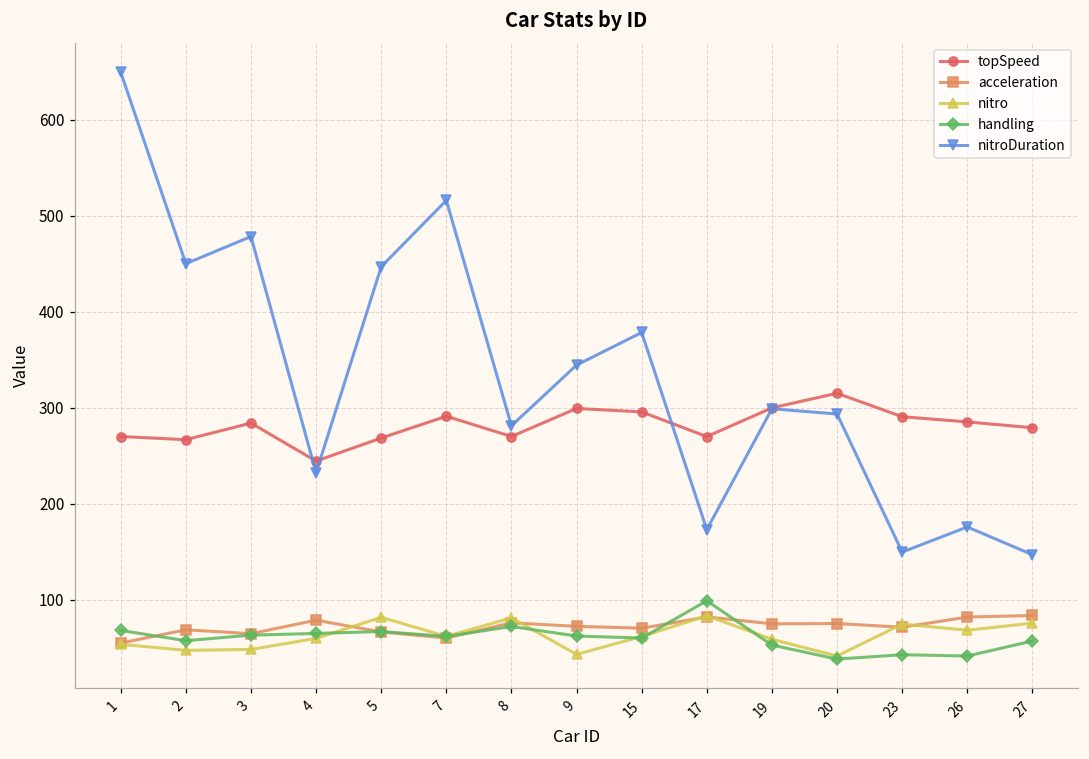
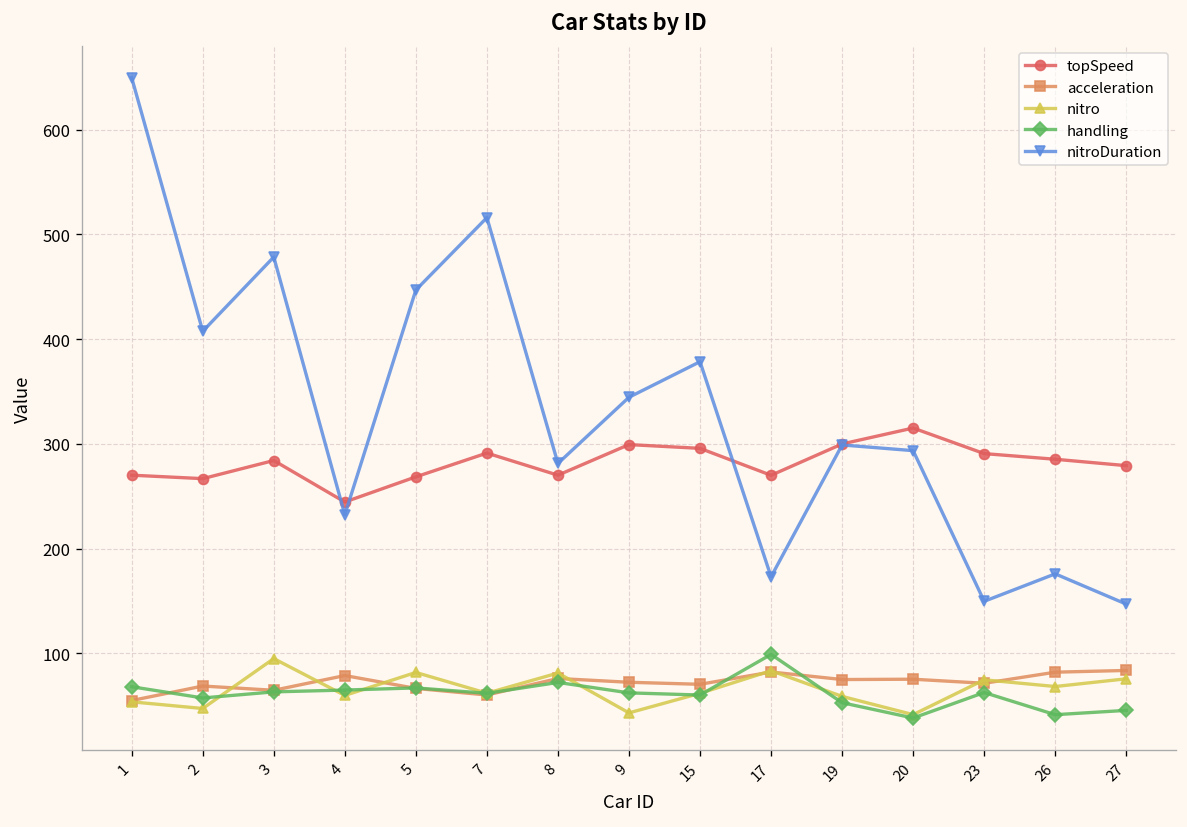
nitroDuration, 2: 450 -> 410
nitro, 3: 50 -> 100
handling, 23: 40 -> 60
handling, 27: 60 -> 50
